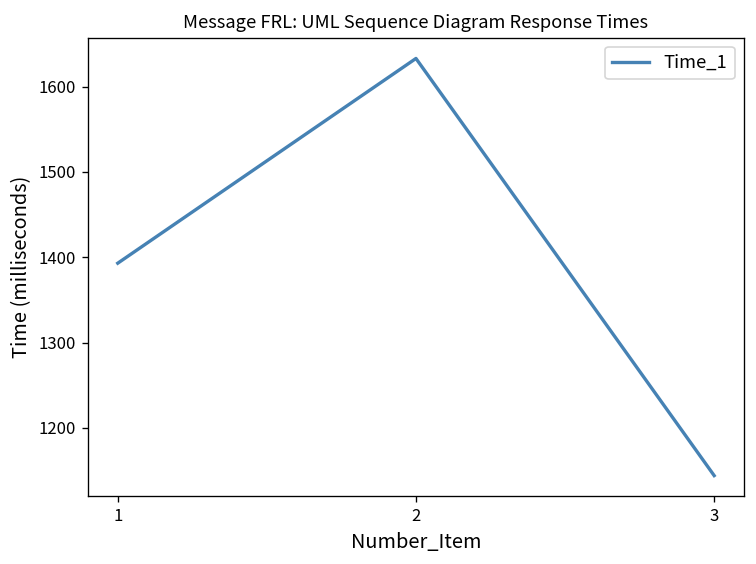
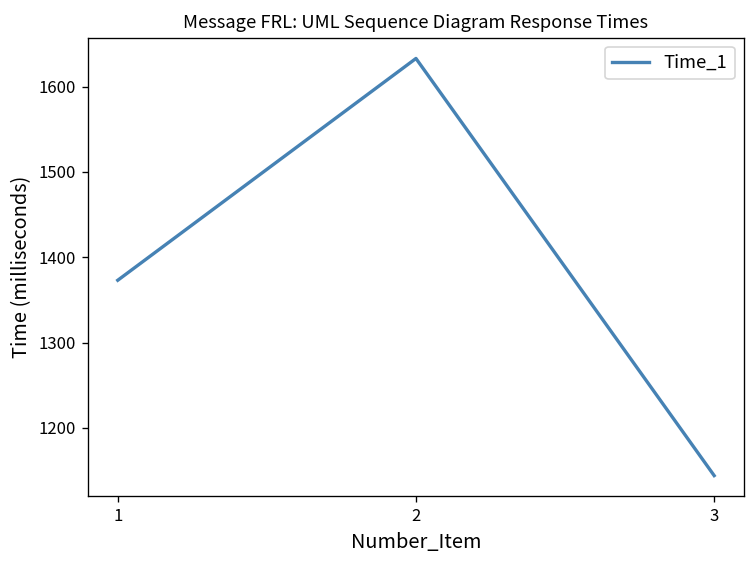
1: 1390 -> 1370
